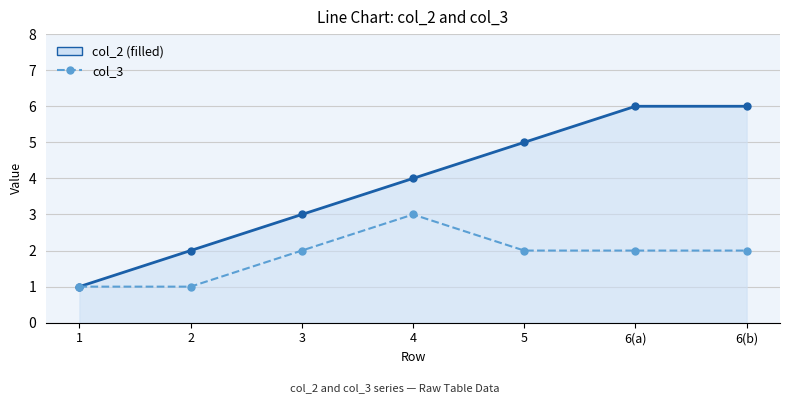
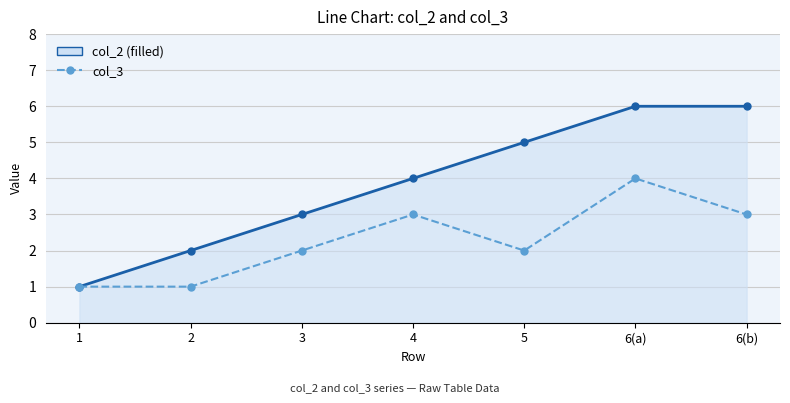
col_3, 6(a): 2 -> 4
col_3, 6(b): 2 -> 3
